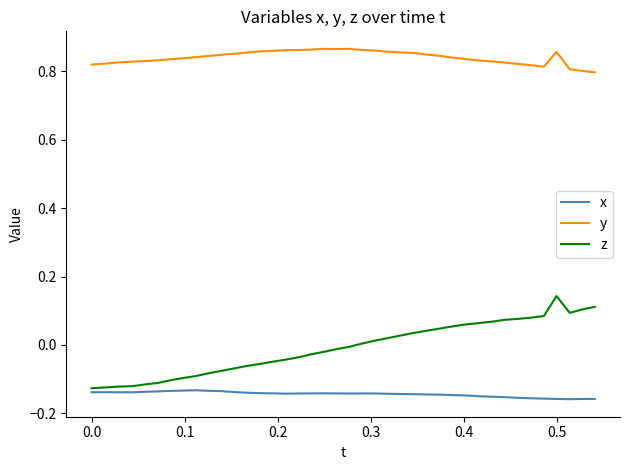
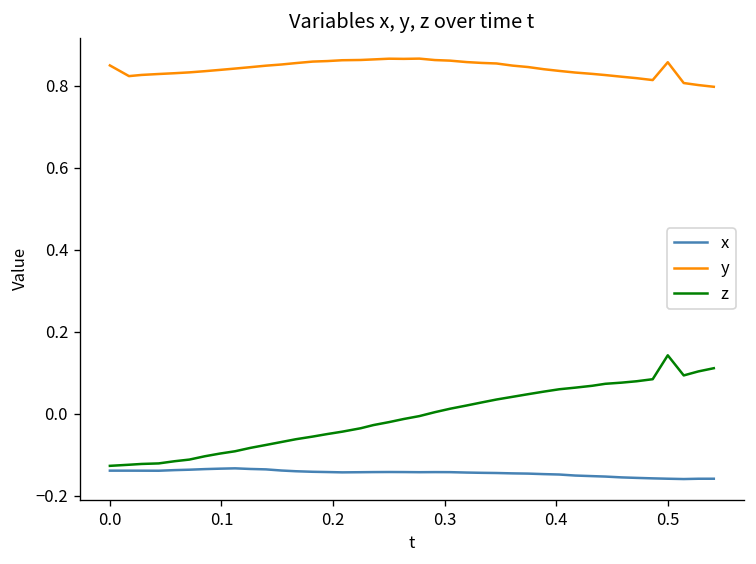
y, 0.0: 0.82 -> 0.85
